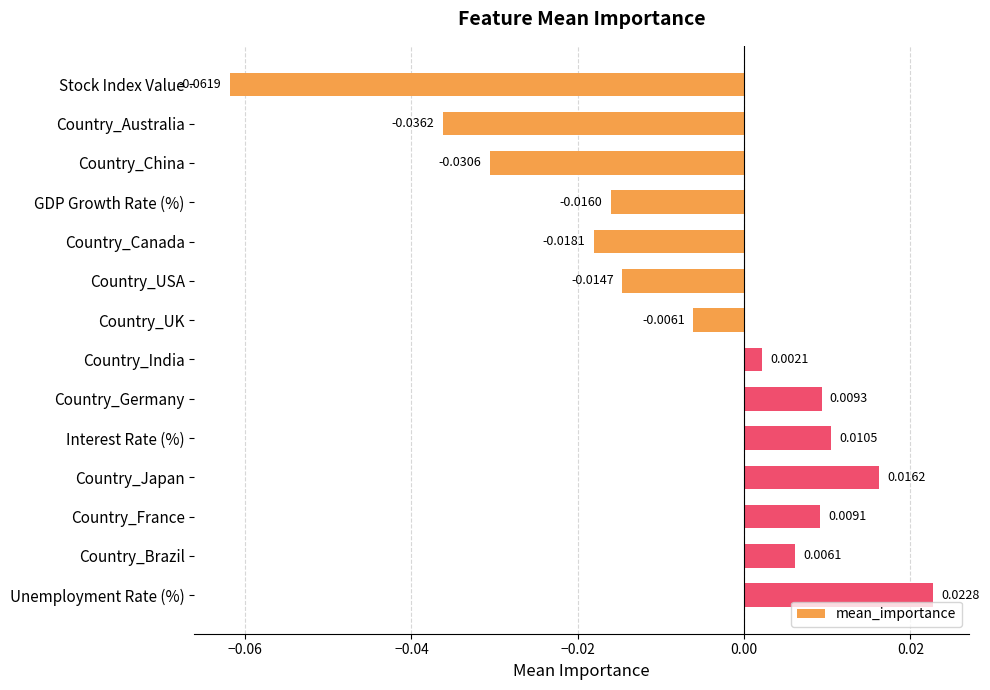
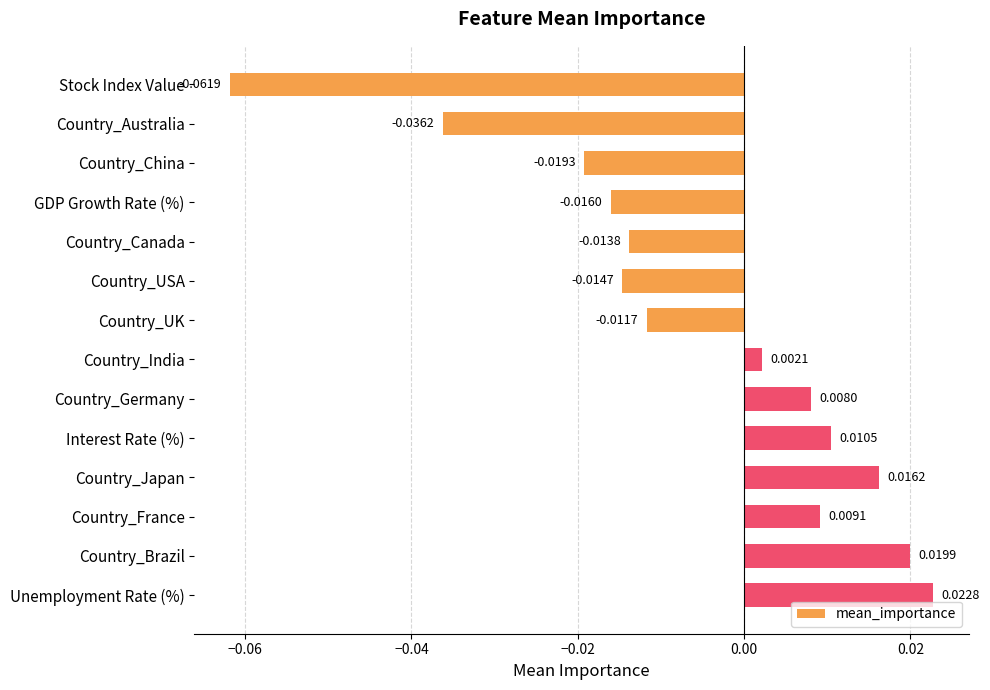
Country_China: -0.0306 -> -0.0193
Country_Canada: -0.0181 -> -0.0138
Country_UK: -0.0061 -> -0.0117
Country_Germany: 0.0093 -> 0.0080
Country_Brazil: 0.0061 -> 0.0199
